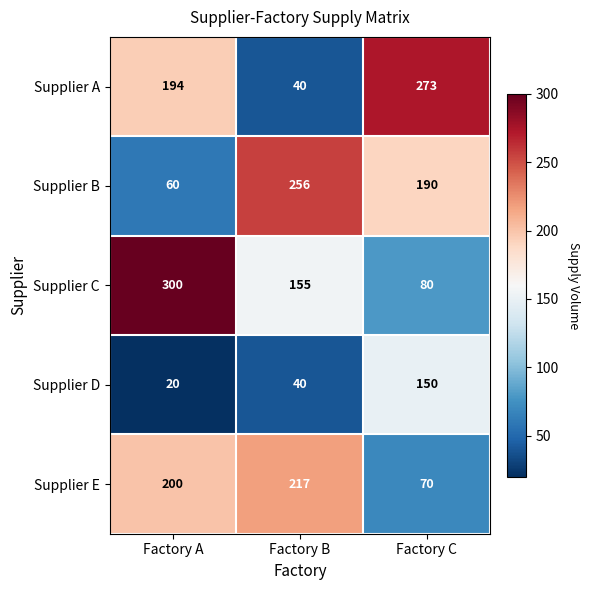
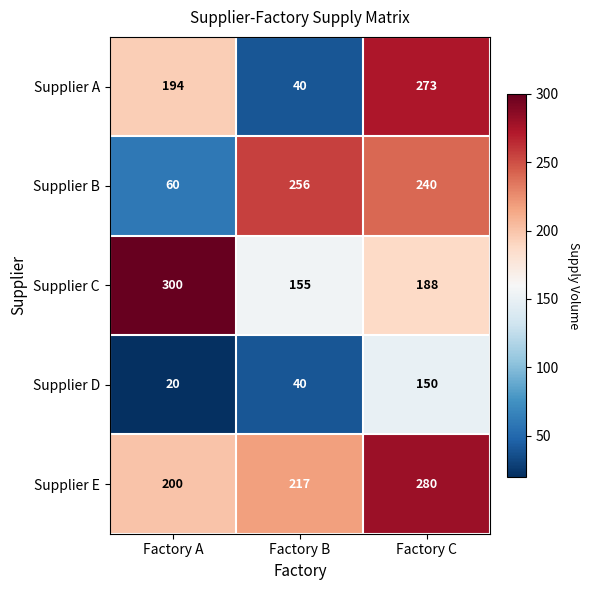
Supplier B, Factory C: 190 -> 240
Supplier C, Factory C: 80 -> 188
Supplier E, Factory C: 70 -> 280
